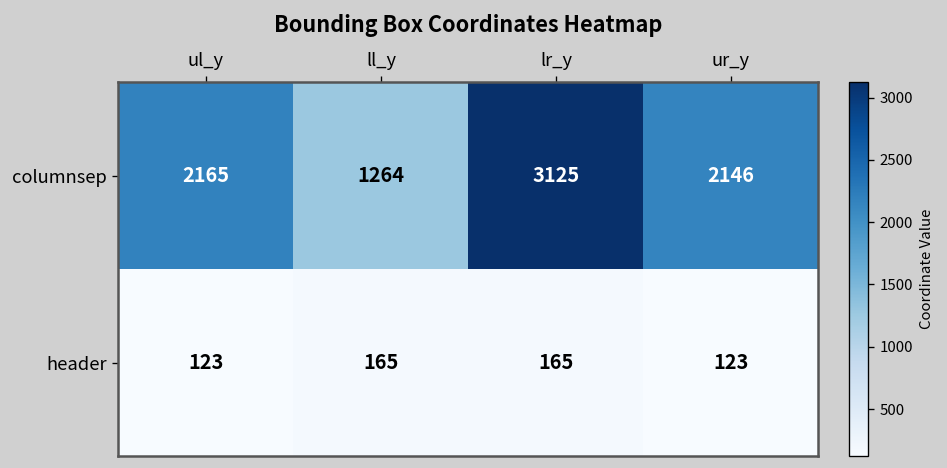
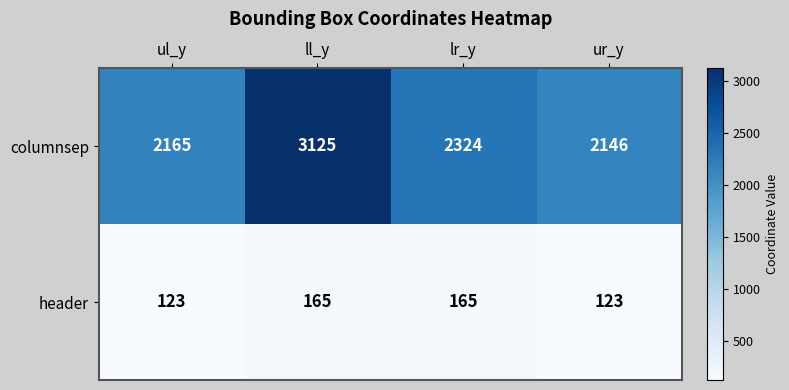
columnsep, ll_y: 1264 -> 3125
columnsep, lr_y: 3125 -> 2324
